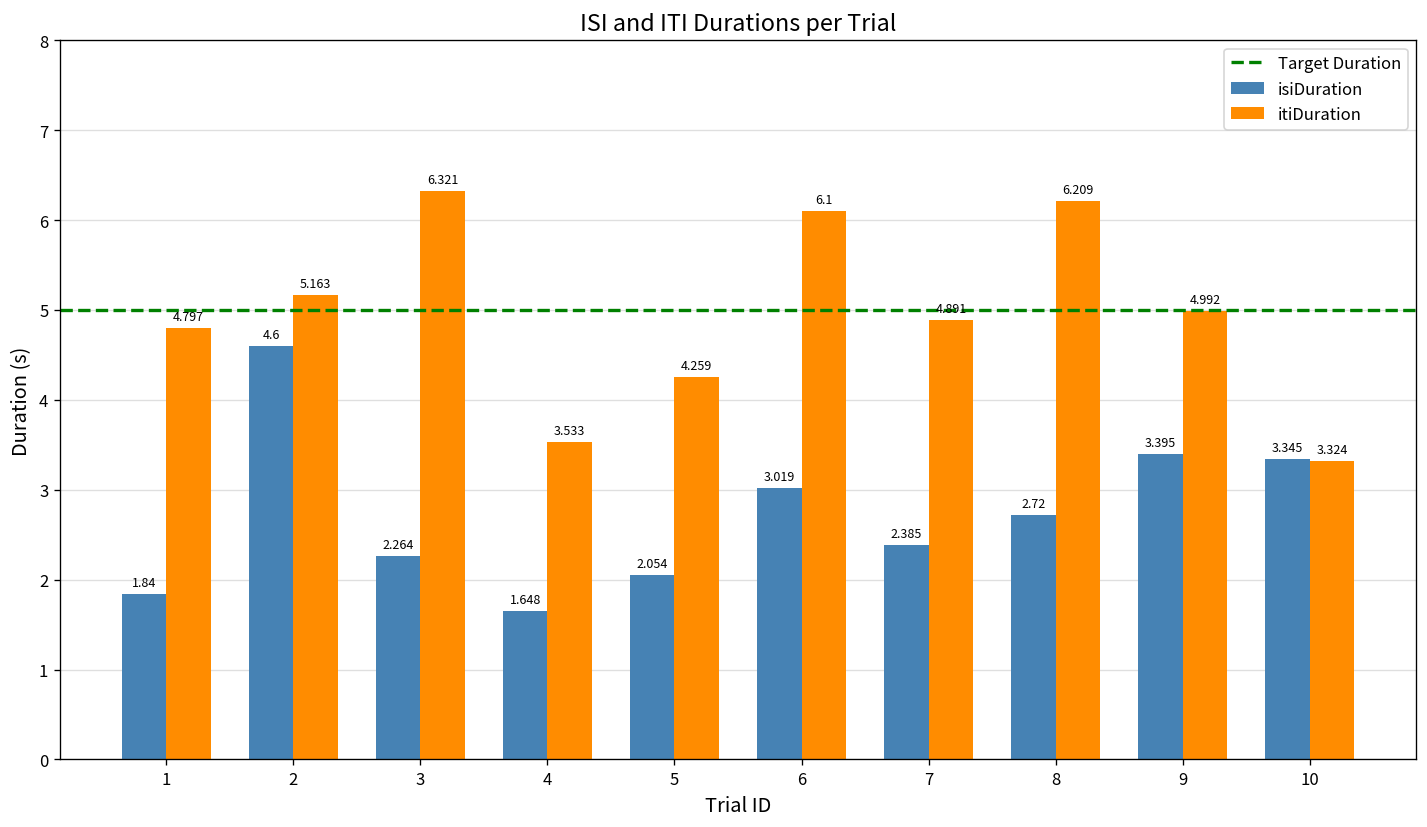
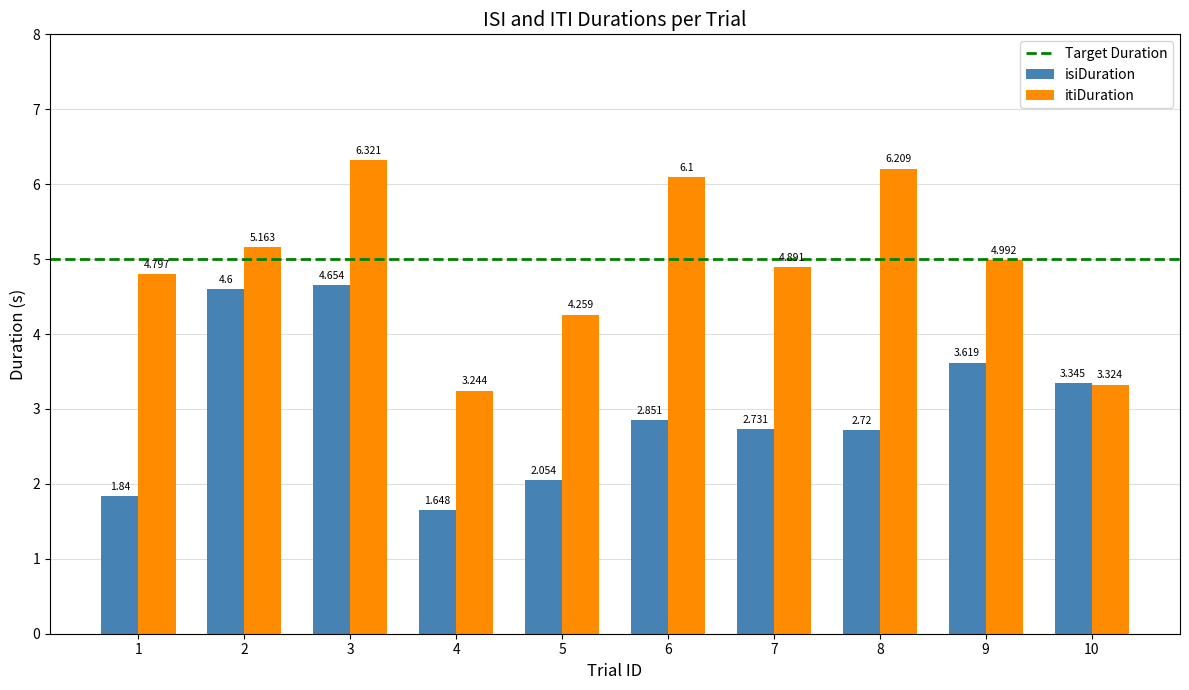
isiDuration, 3: 2.264 -> 4.654
itiDuration, 4: 3.533 -> 3.244
isiDuration, 6: 3.019 -> 2.851
isiDuration, 7: 2.385 -> 2.731
isiDuration, 9: 3.395 -> 3.619
